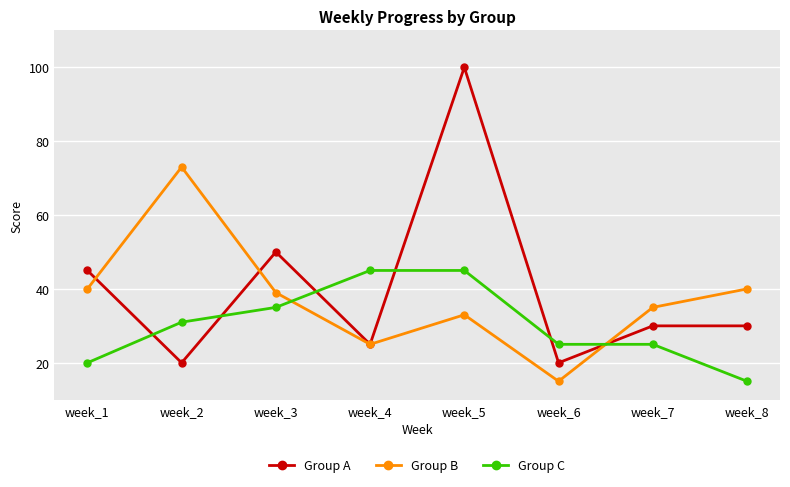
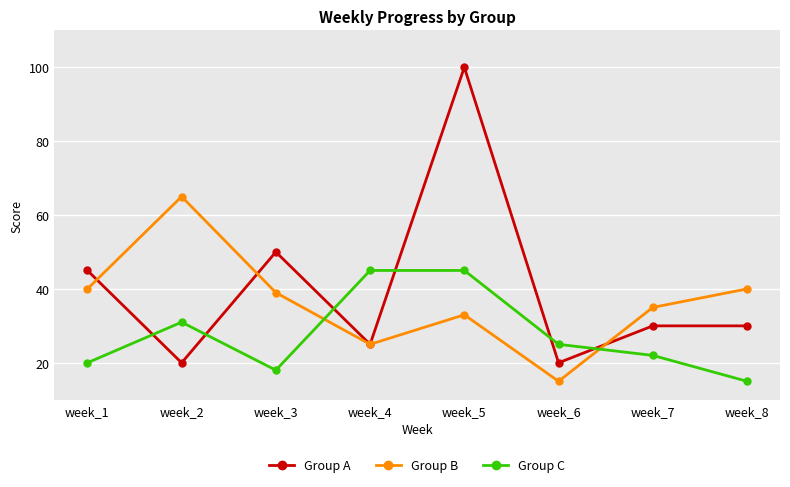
Group B, week_2: 73 -> 65
Group C, week_3: 35 -> 18
Group C, week_7: 25 -> 22
